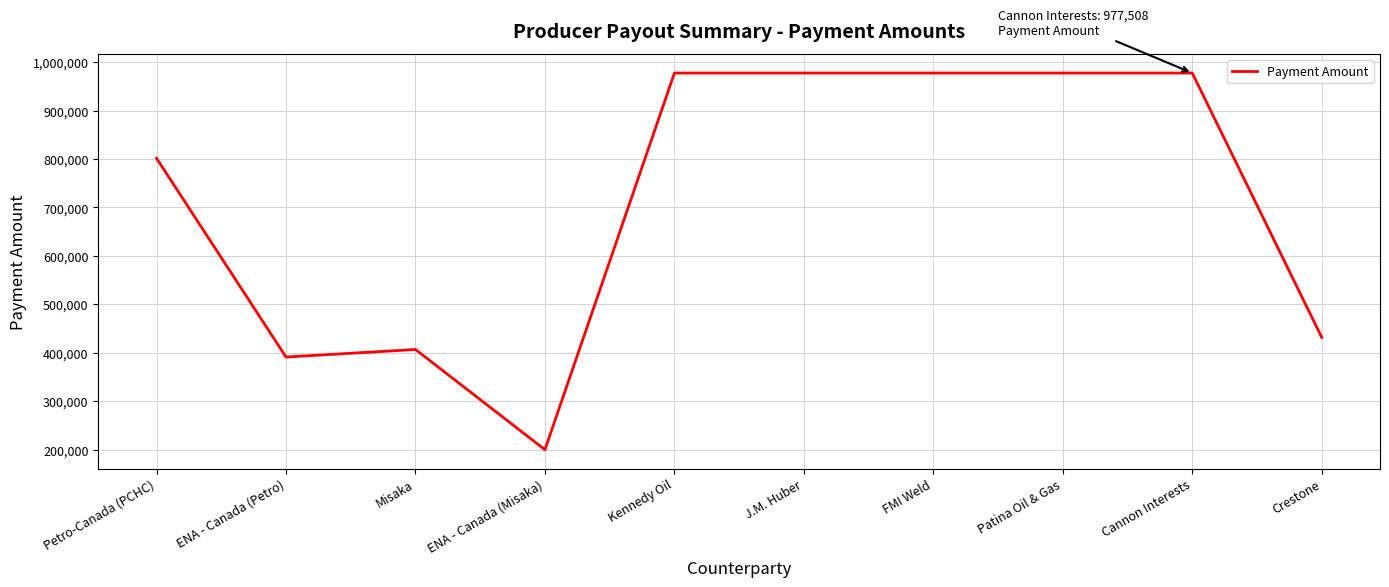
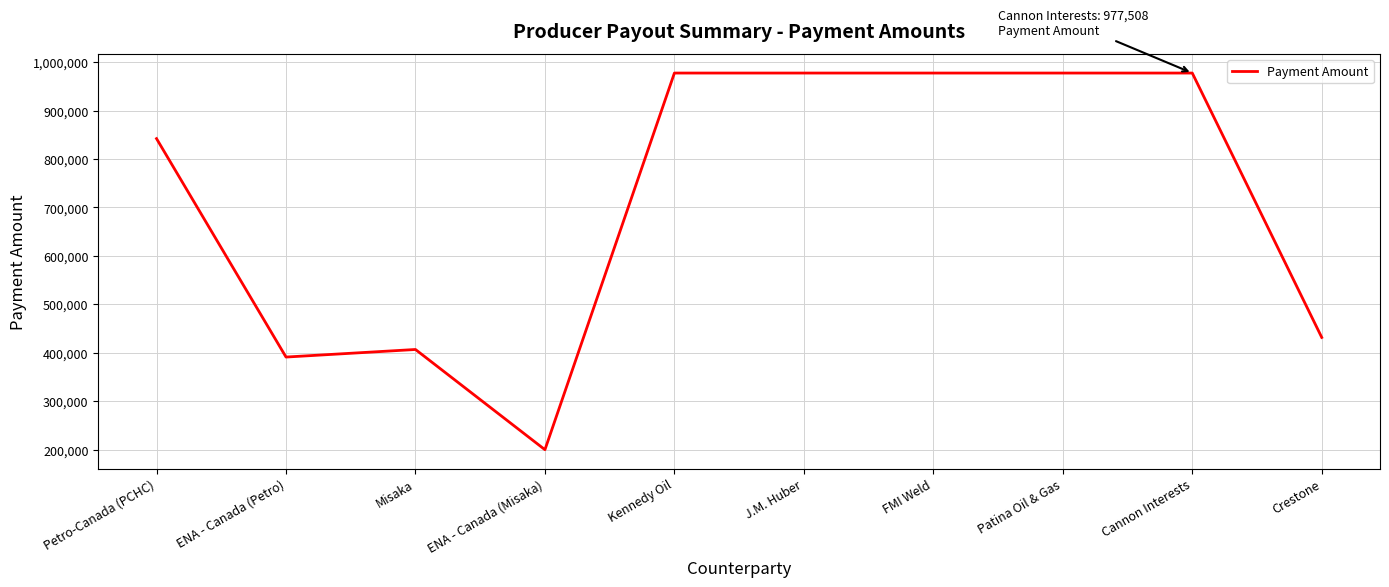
Petro-Canada (PCHC): 800,000 -> 840,000
